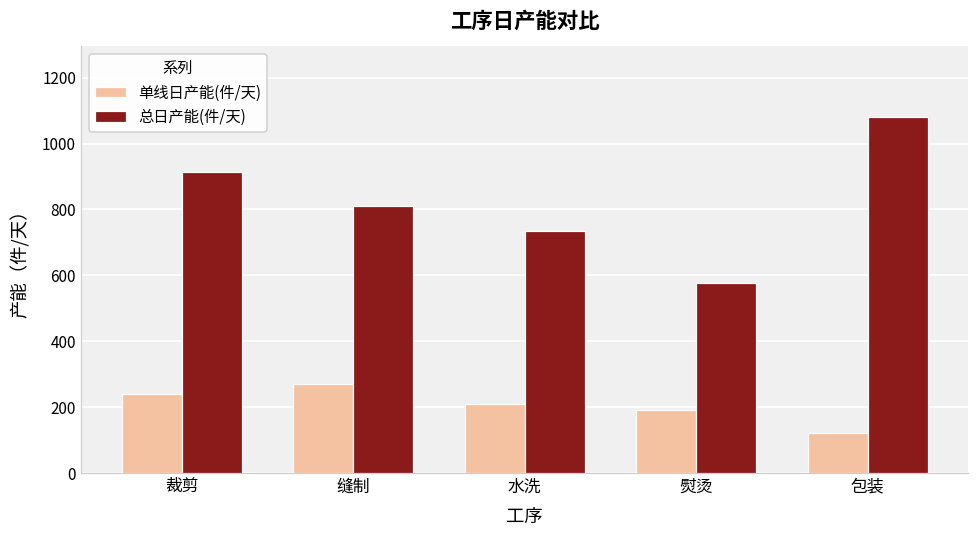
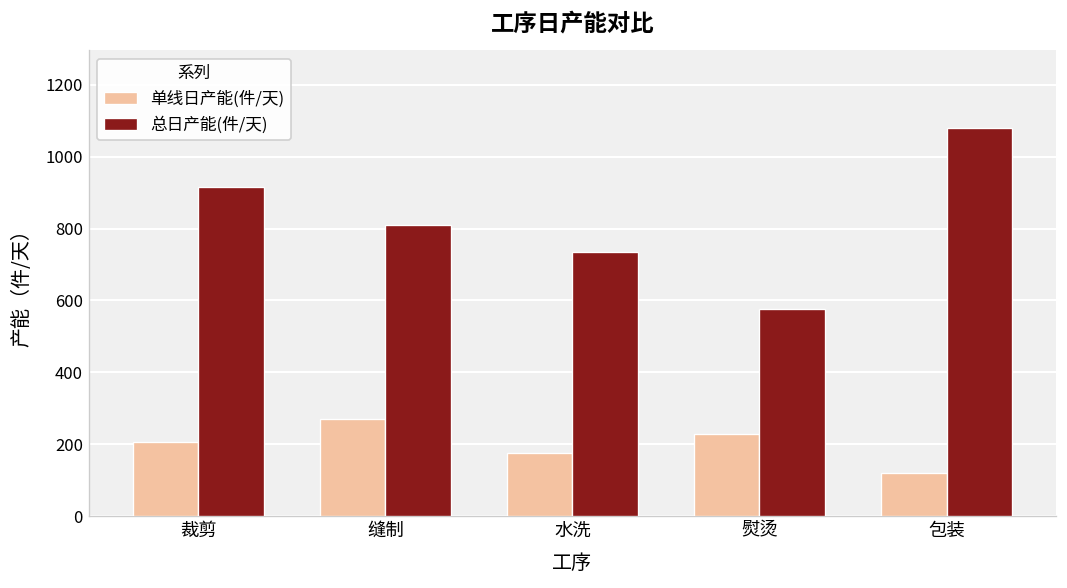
单线日产能(件/天), 裁剪: 240 -> 210
单线日产能(件/天), 水洗: 210 -> 180
单线日产能(件/天), 熨烫: 190 -> 230
